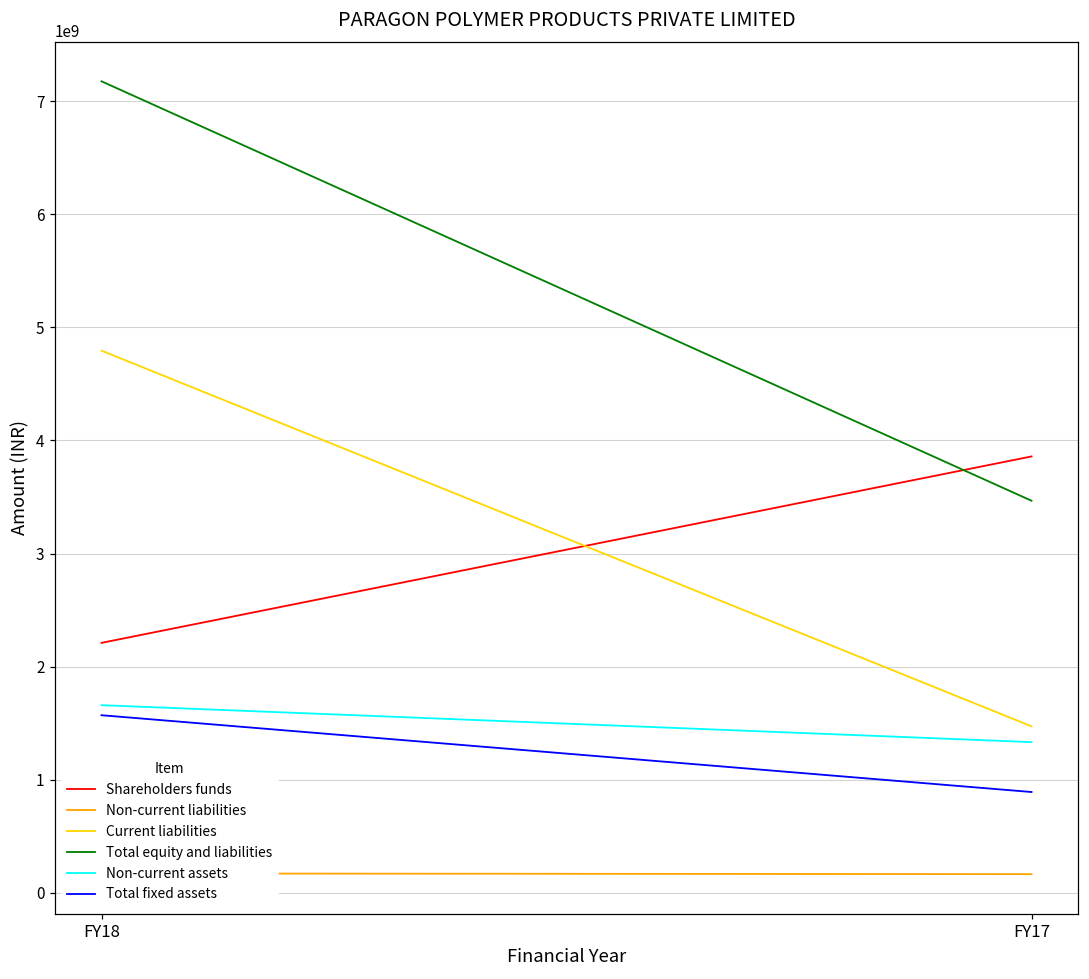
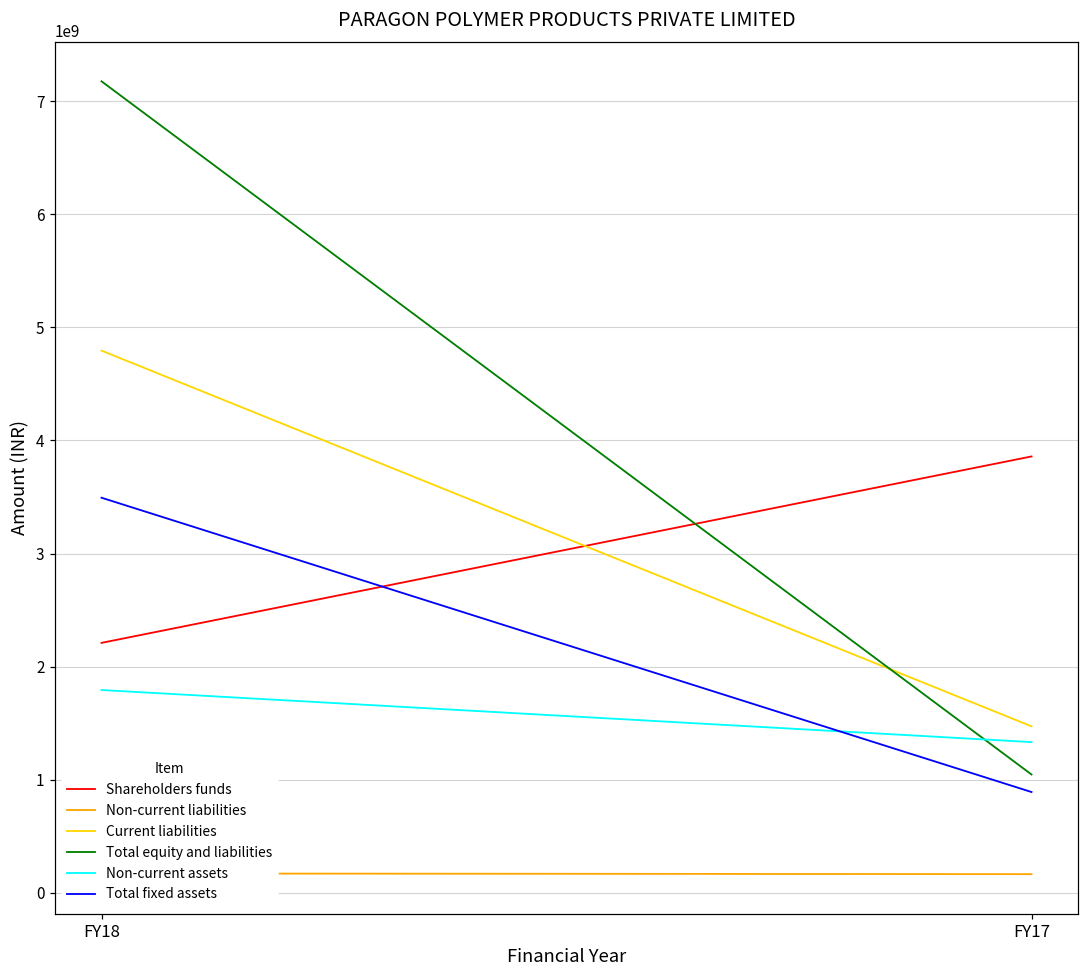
Non-current assets, FY18: 1660000000 -> 1790000000
Total fixed assets, FY18: 1570000000 -> 3490000000
Total equity and liabilities, FY17: 3470000000 -> 1050000000
